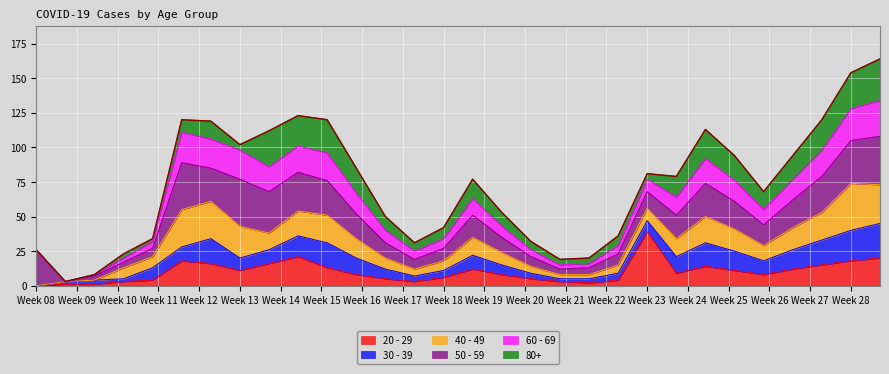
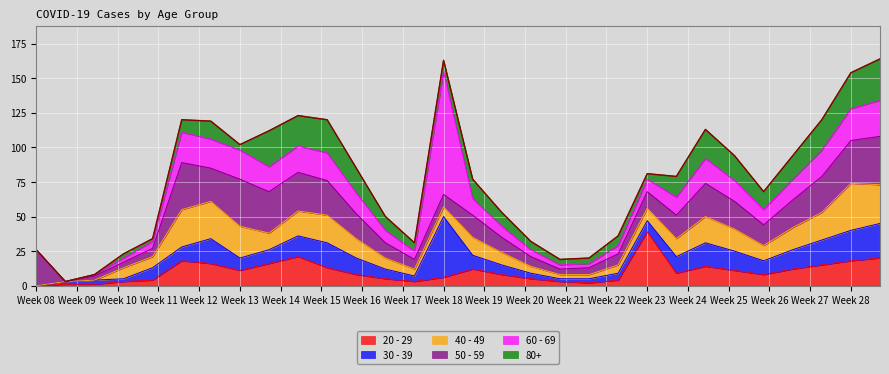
30 - 39, Week 18: 5 -> 44
60 - 69, Week 18: 7 -> 89
